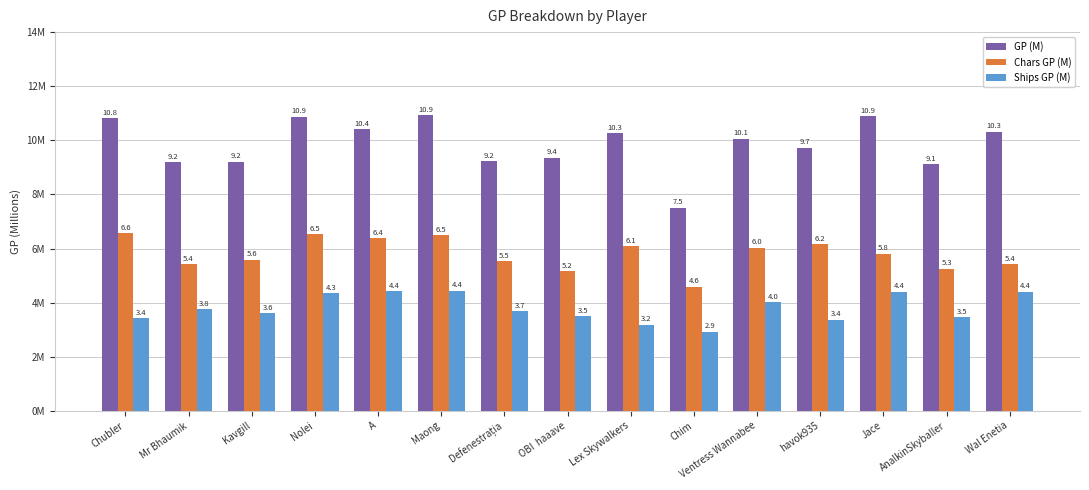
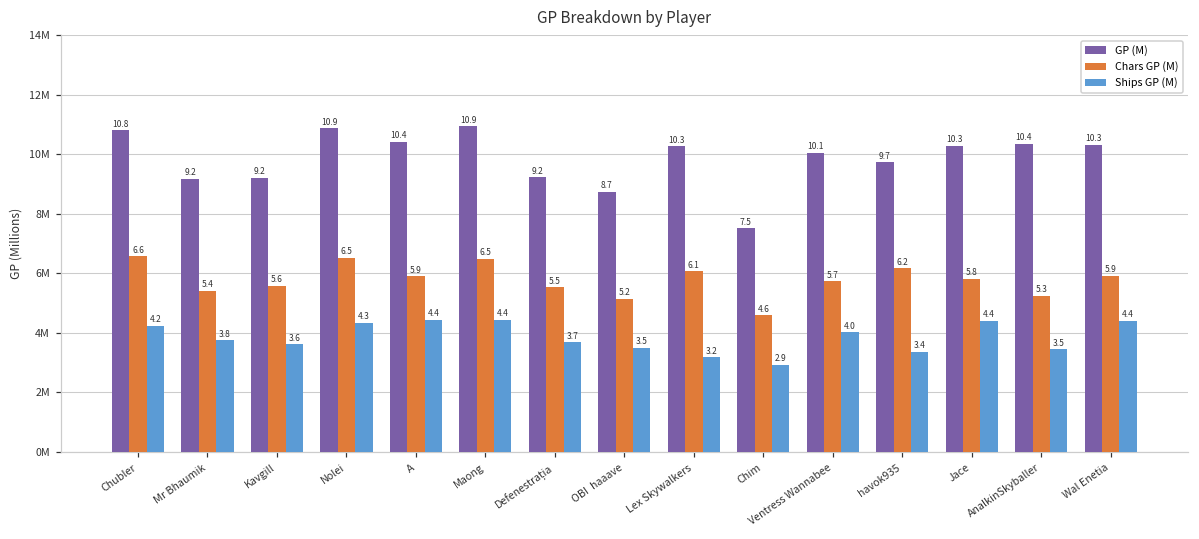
Ships GP (M), Chubler: 3.4 -> 4.2
Chars GP (M), A: 6.4 -> 5.9
GP (M), OBI haaave: 9.4 -> 8.7
Chars GP (M), Ventress Wannabee: 6.0 -> 5.7
GP (M), Jace: 10.9 -> 10.3
GP (M), AnalkinSkyballer: 9.1 -> 10.4
Chars GP (M), Wal Enetia: 5.4 -> 5.9
